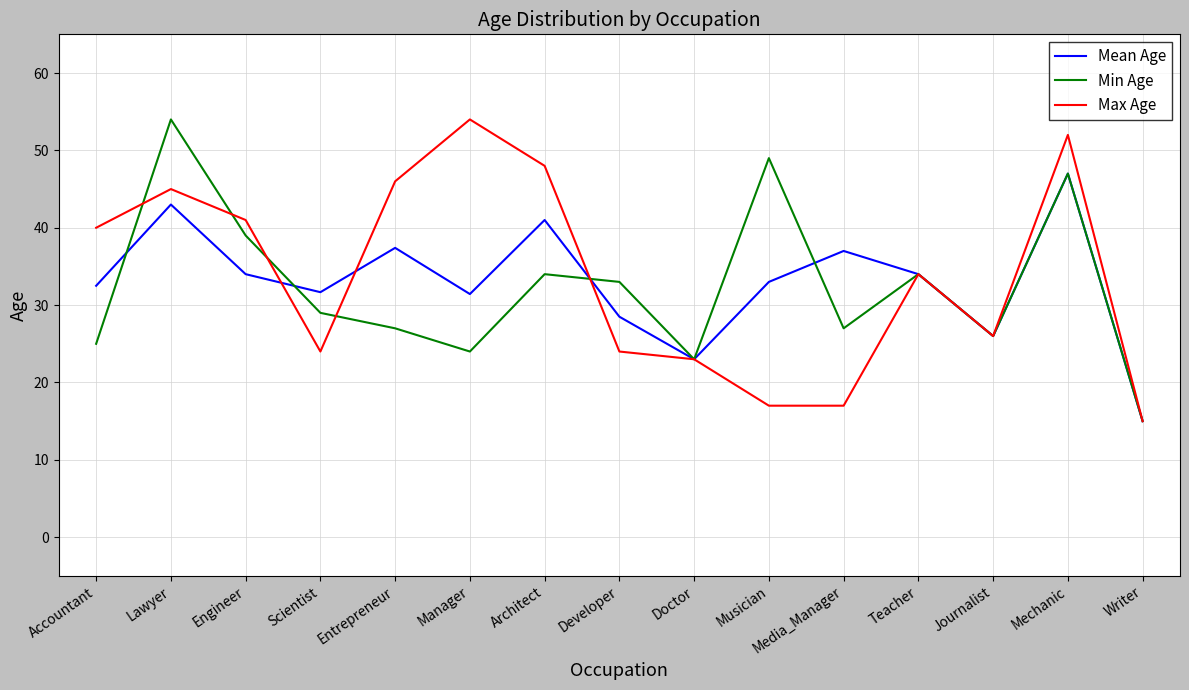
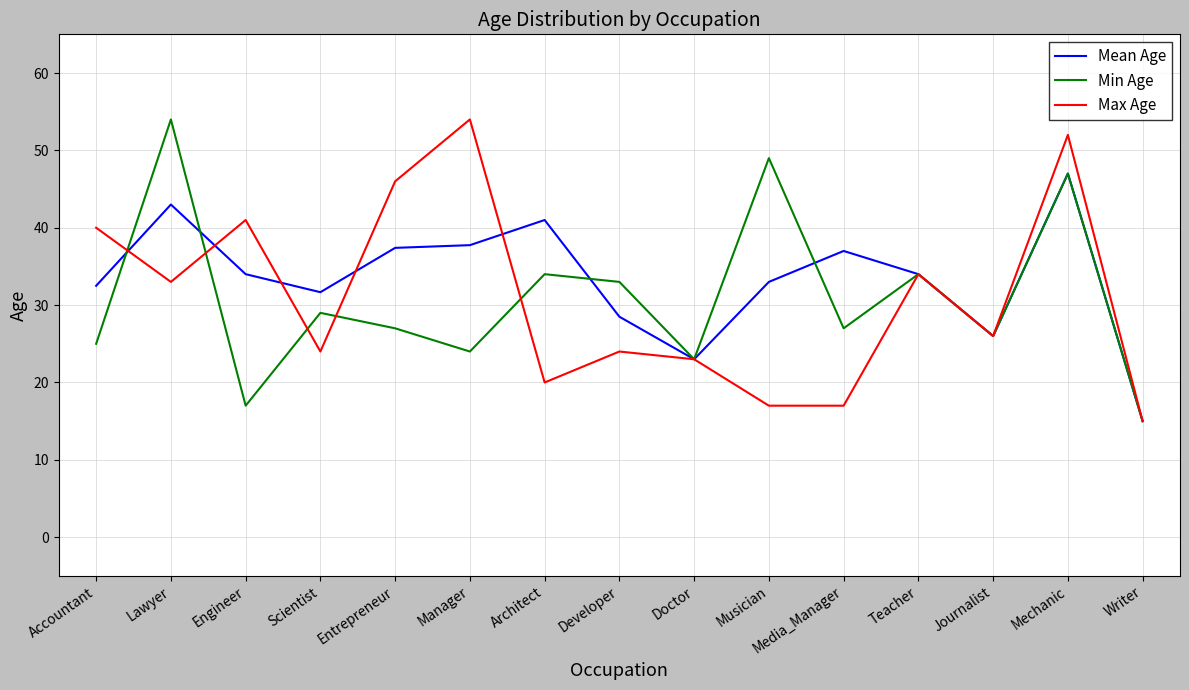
Max Age, Lawyer: 45 -> 33
Min Age, Engineer: 39 -> 17
Mean Age, Manager: 31 -> 38
Max Age, Architect: 48 -> 20
